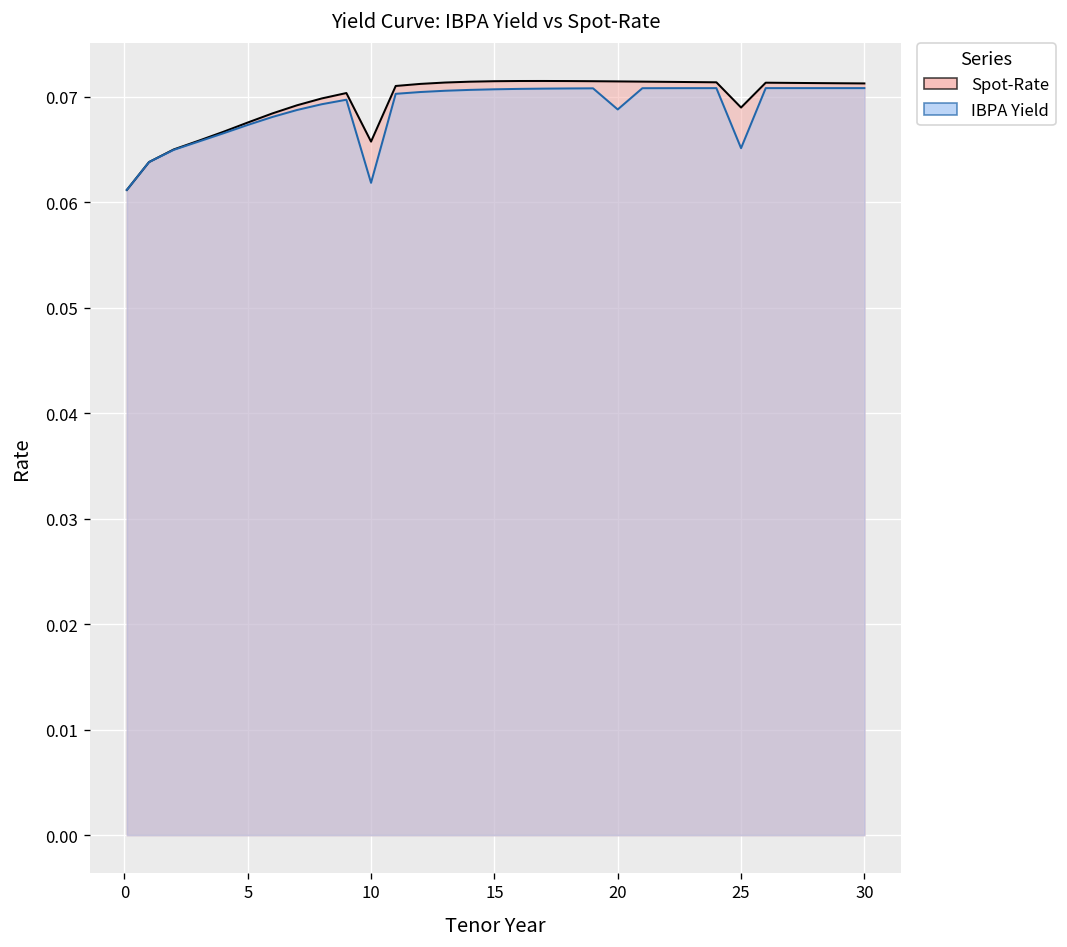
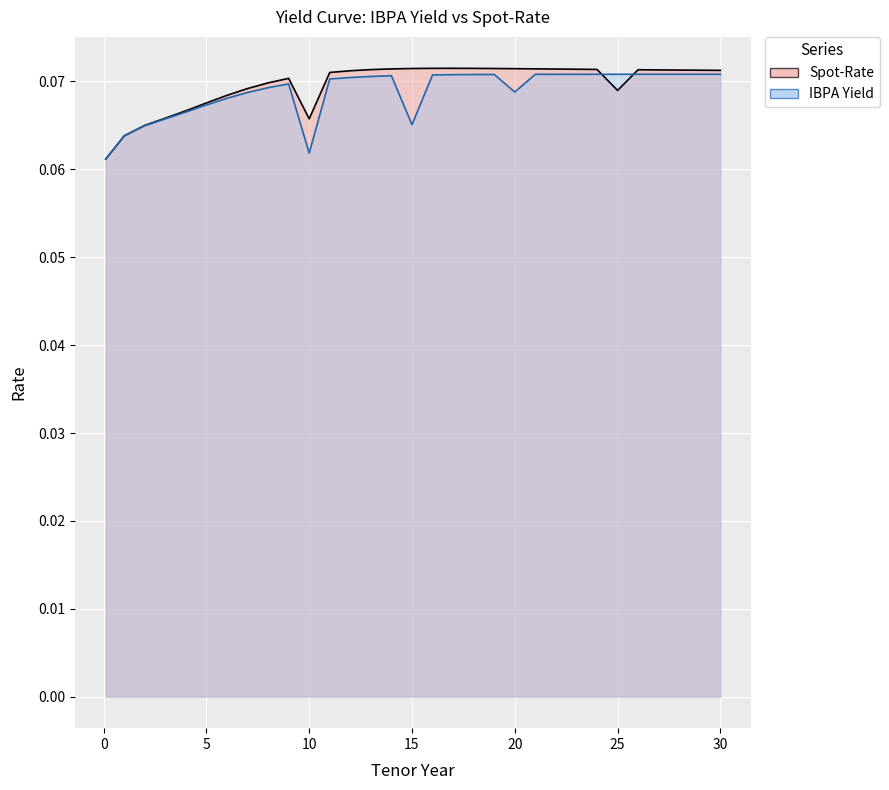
IBPA Yield, 15: 0.071 -> 0.065
IBPA Yield, 25: 0.065 -> 0.071
